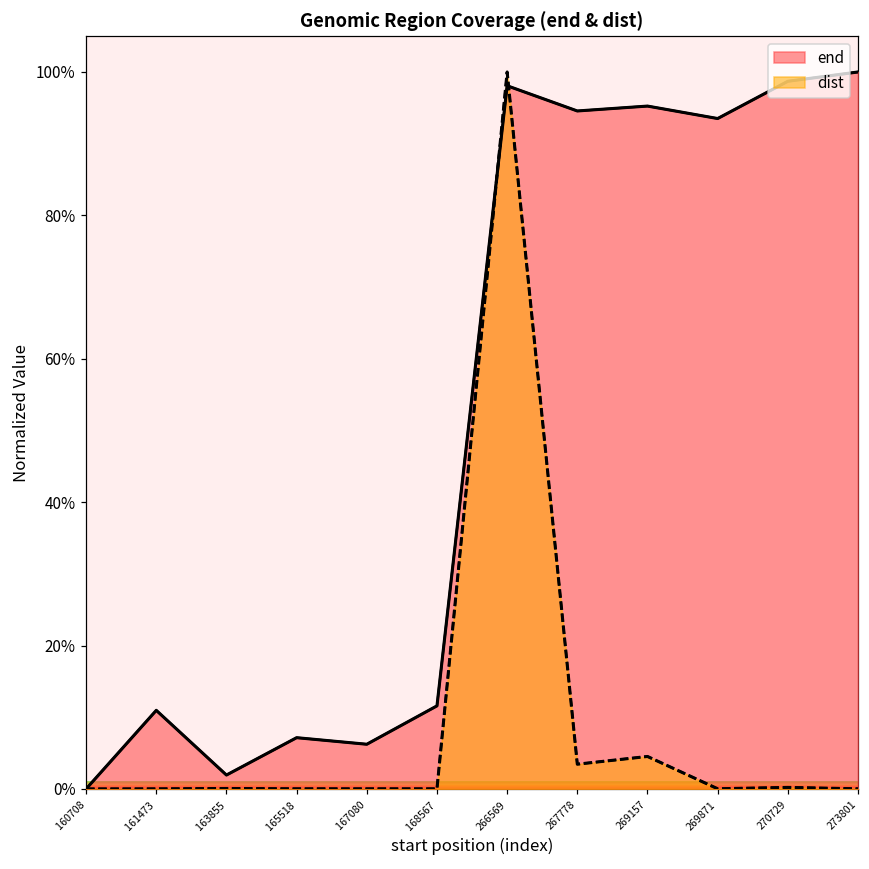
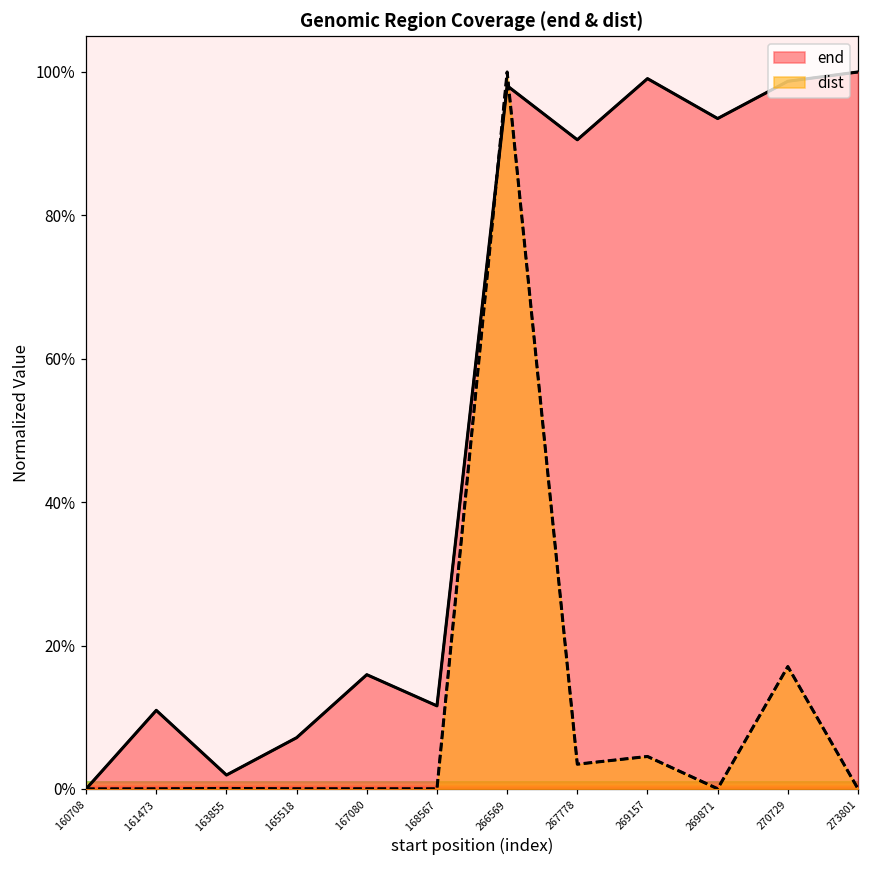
end, 167080: 6% -> 16%
end, 267778: 95% -> 91%
end, 269157: 95% -> 99%
dist, 270729: 0% -> 17%
